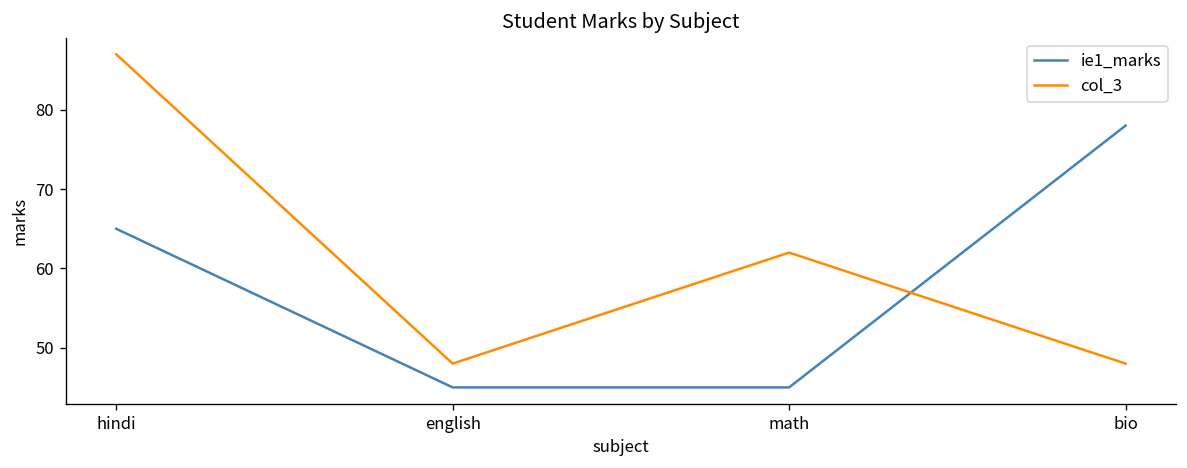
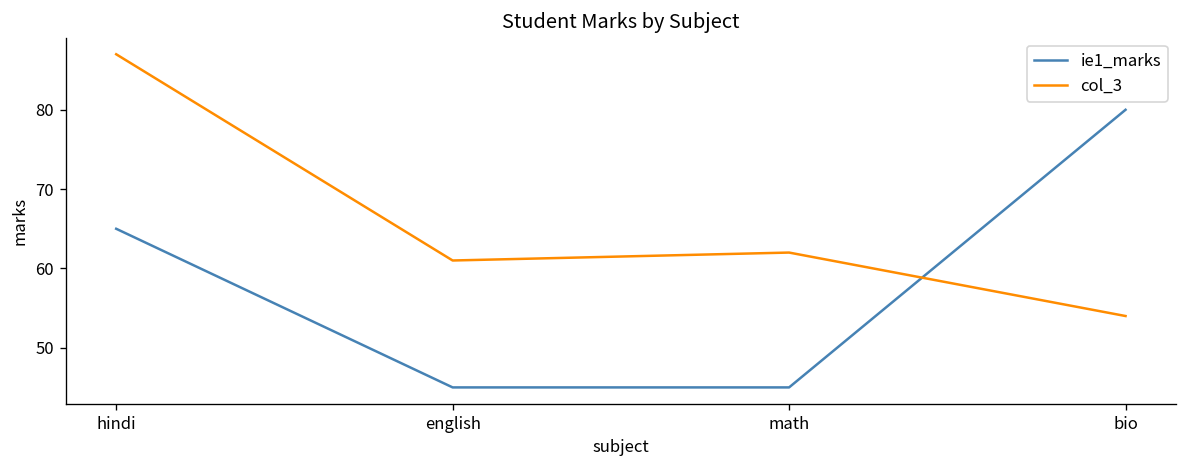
col_3, english: 48 -> 61
ie1_marks, bio: 78 -> 80
col_3, bio: 48 -> 54
